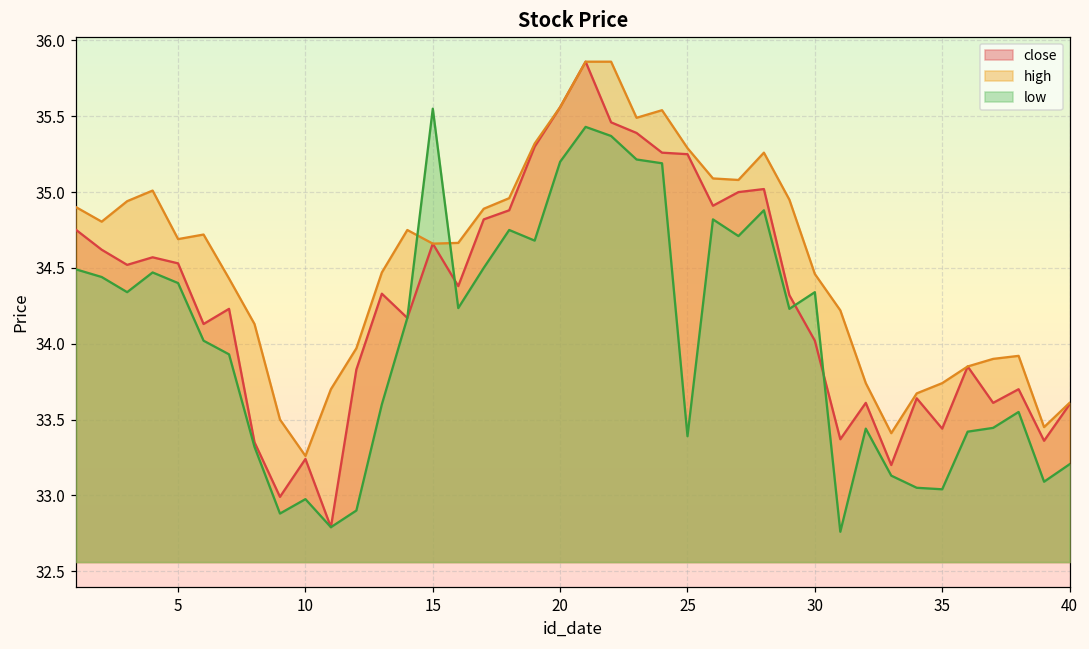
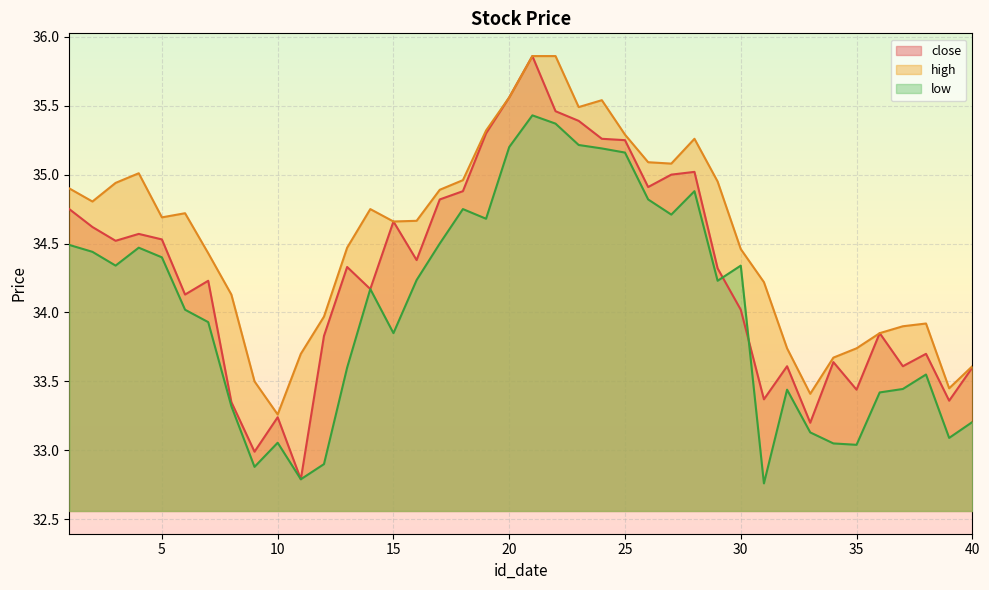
low, 10: 32.98 -> 33.06
low, 15: 35.55 -> 33.85
low, 25: 33.39 -> 35.16
